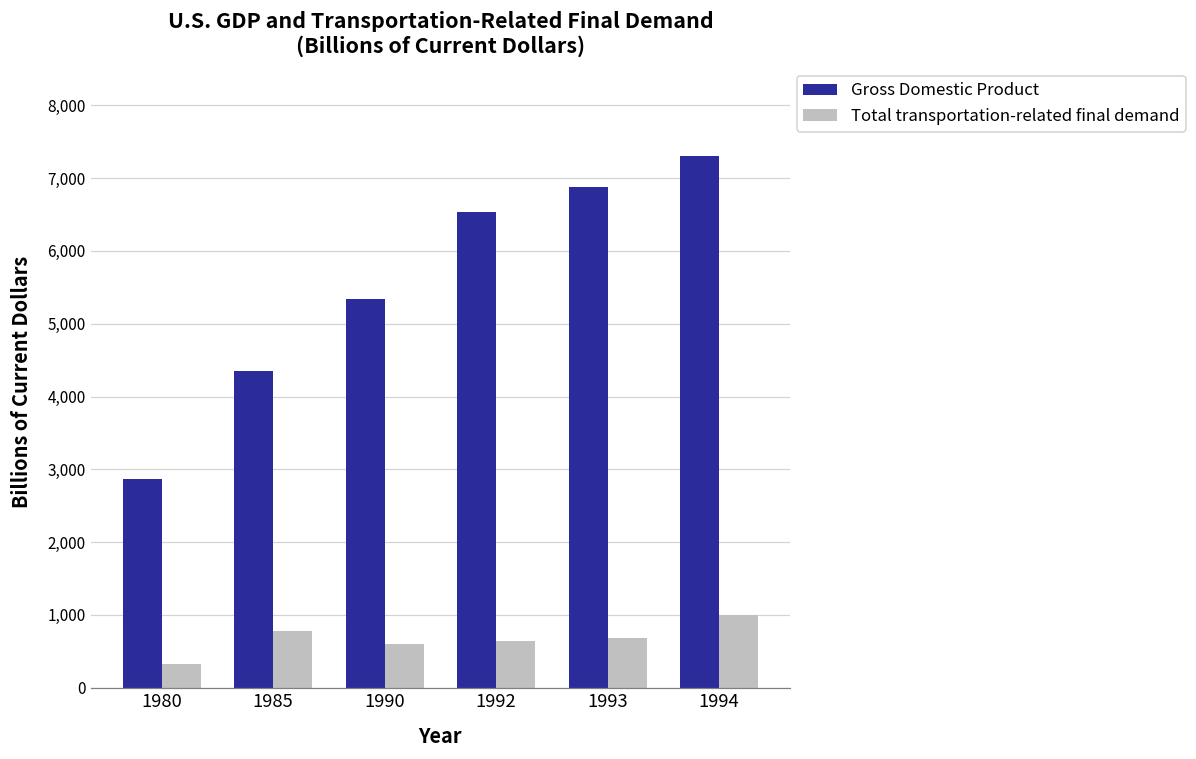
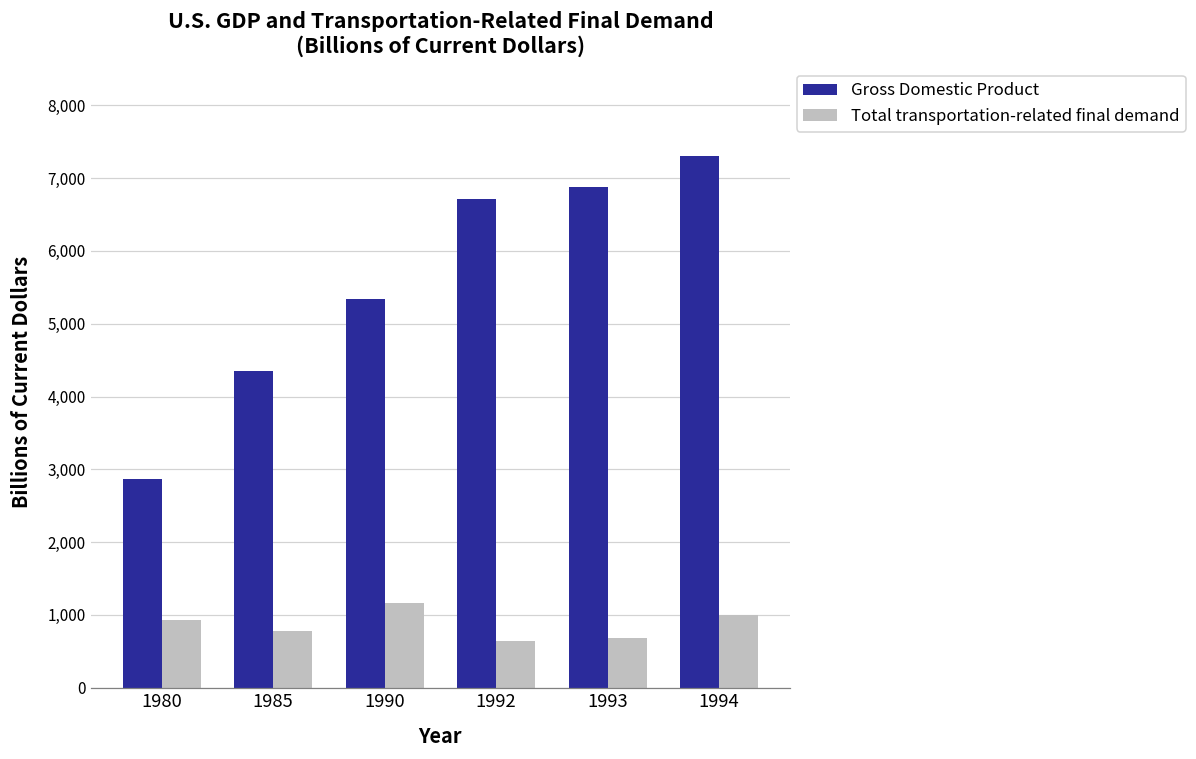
Total transportation-related final demand, 1980: 300 -> 900
Total transportation-related final demand, 1990: 600 -> 1,200
Gross Domestic Product, 1992: 6,500 -> 6,700
